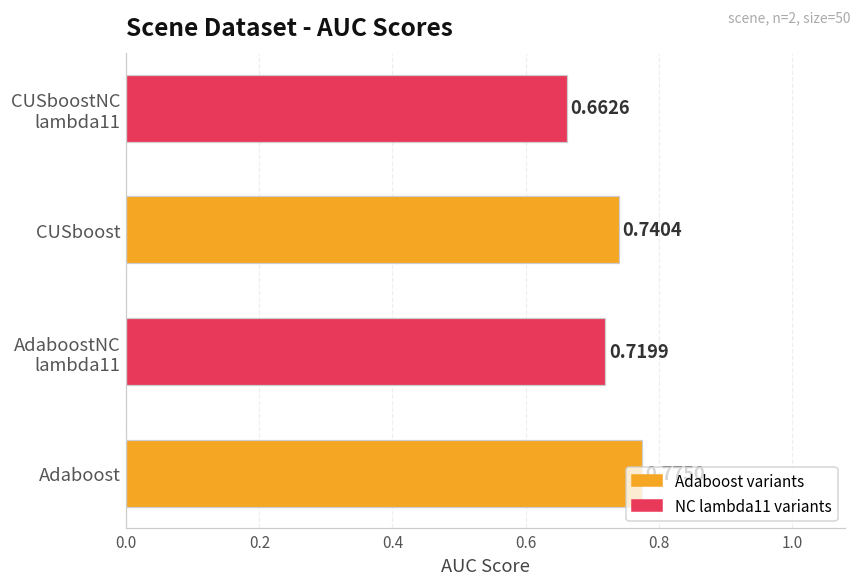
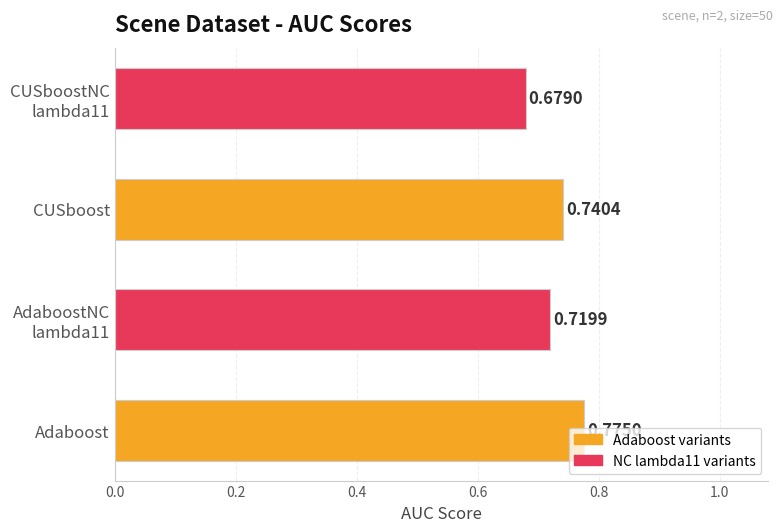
CUSboostNC lambda11: 0.6626 -> 0.6790
